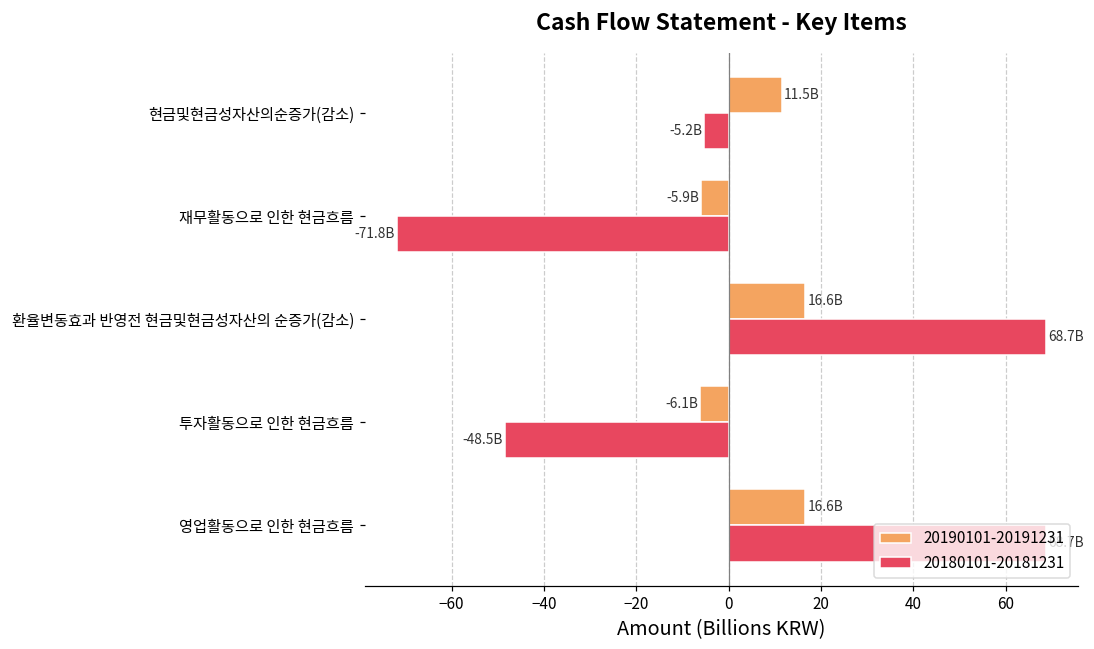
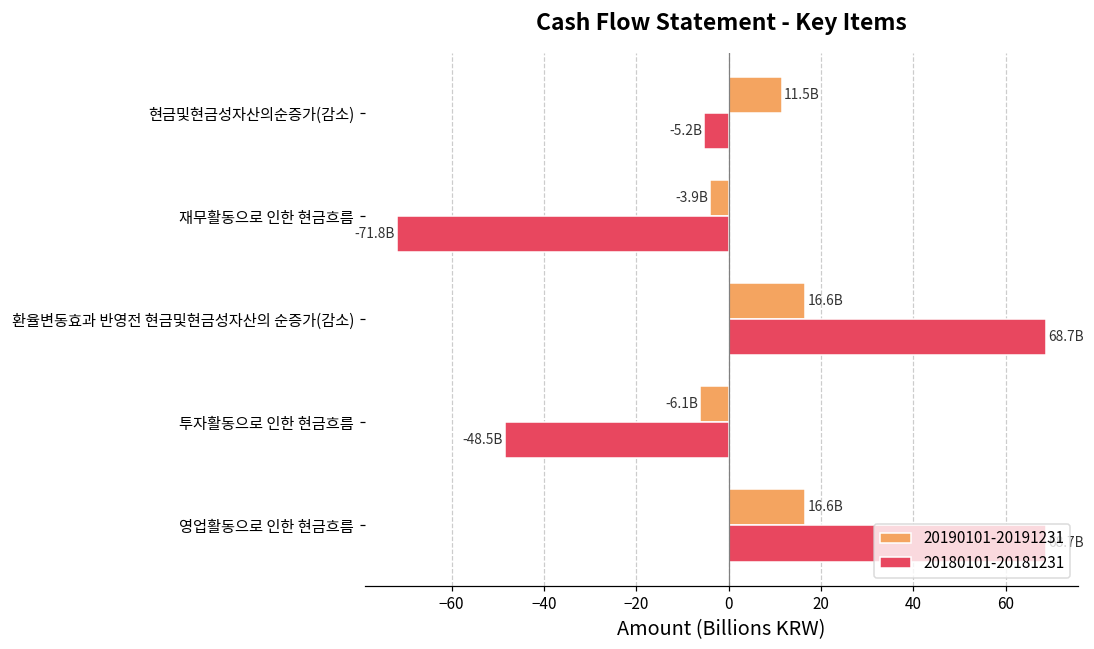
20190101-20191231, 재무활동으로 인한 현금흐름: -5.9B -> -3.9B
